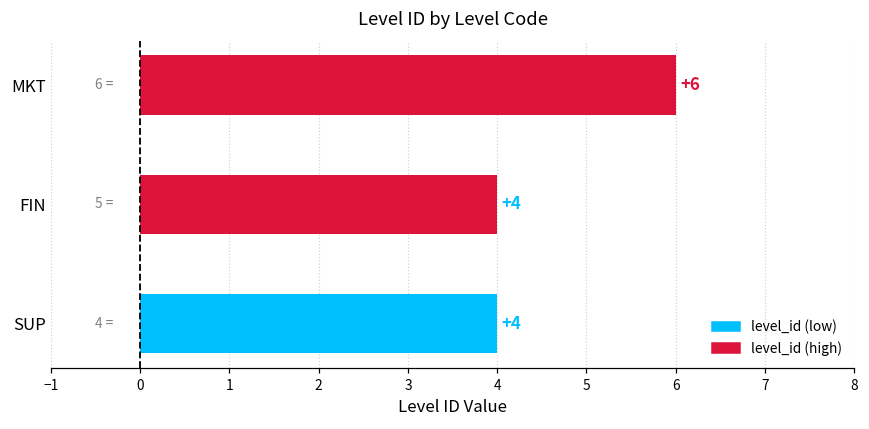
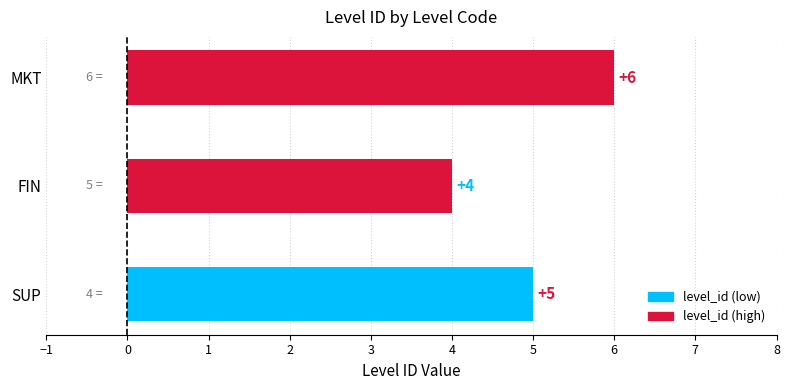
SUP: +4 -> +5
